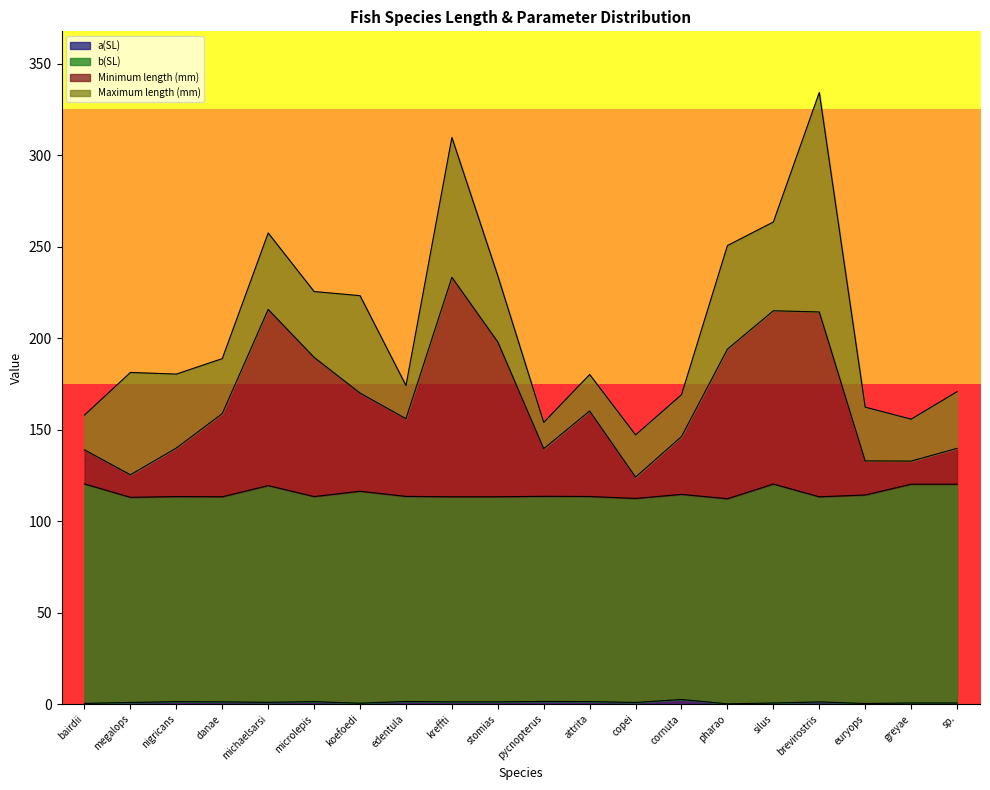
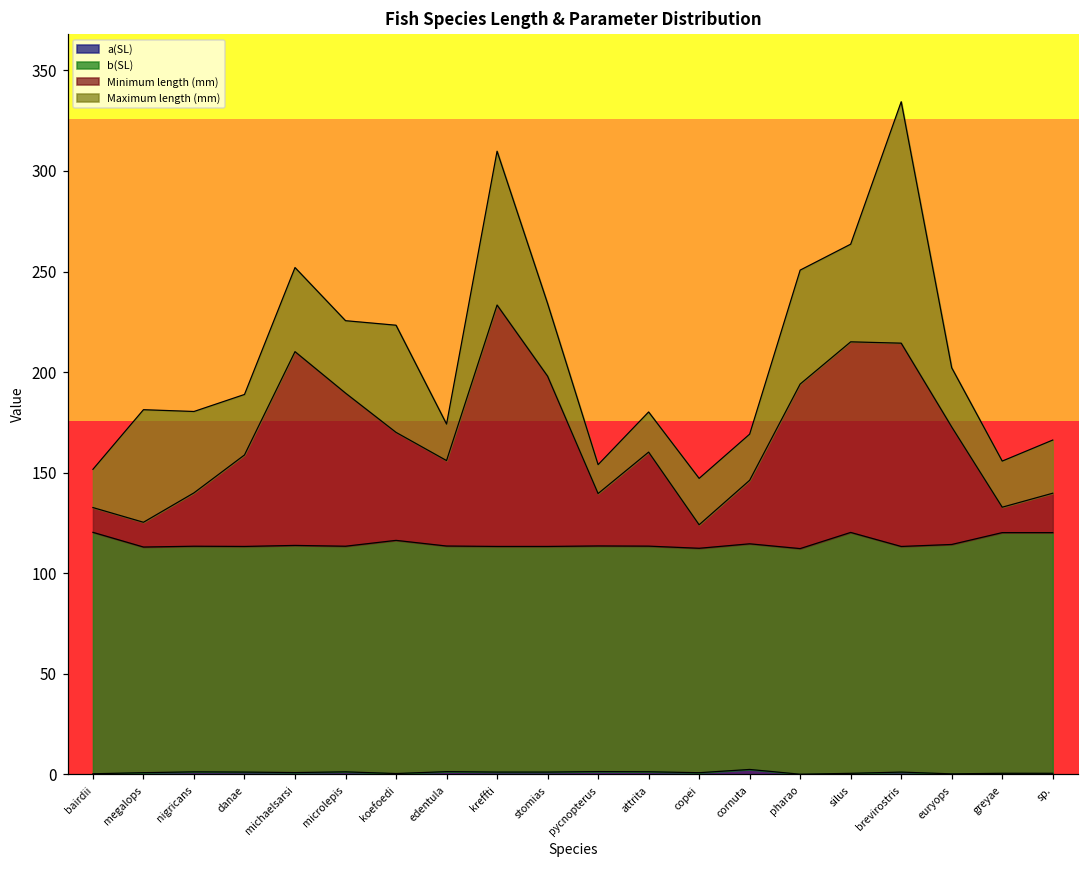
Minimum length (mm), bairdii: 19 -> 12
b(SL), michaelsarsi: 119 -> 113
Minimum length (mm), euryops: 19 -> 58
Maximum length (mm), sp.: 31 -> 26
